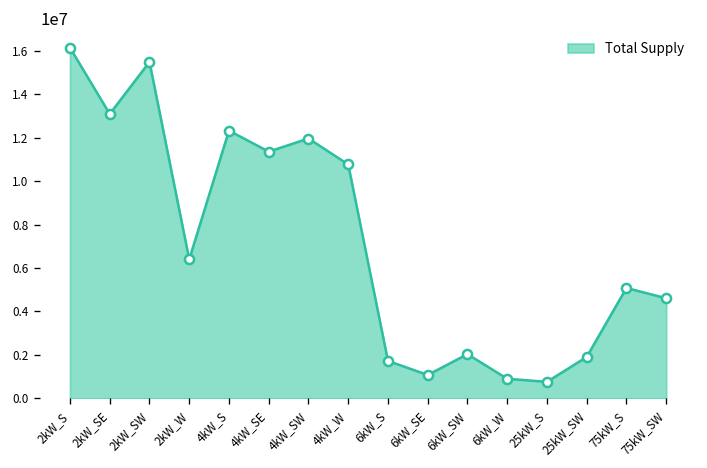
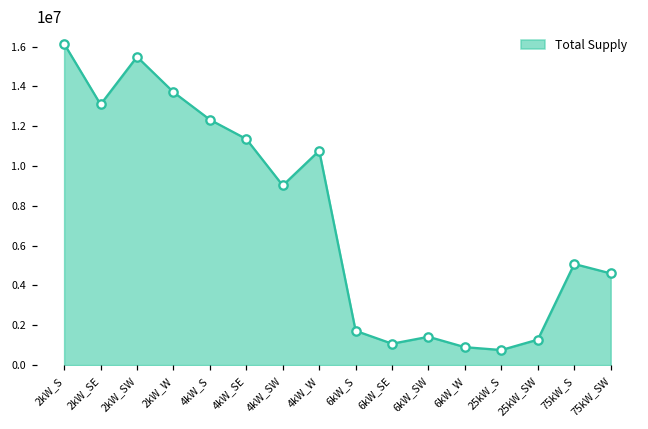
2kW_W: 6400000 -> 13700000
4kW_SW: 12000000 -> 9000000
6kW_SW: 2000000 -> 1400000
25kW_SW: 1900000 -> 1300000
